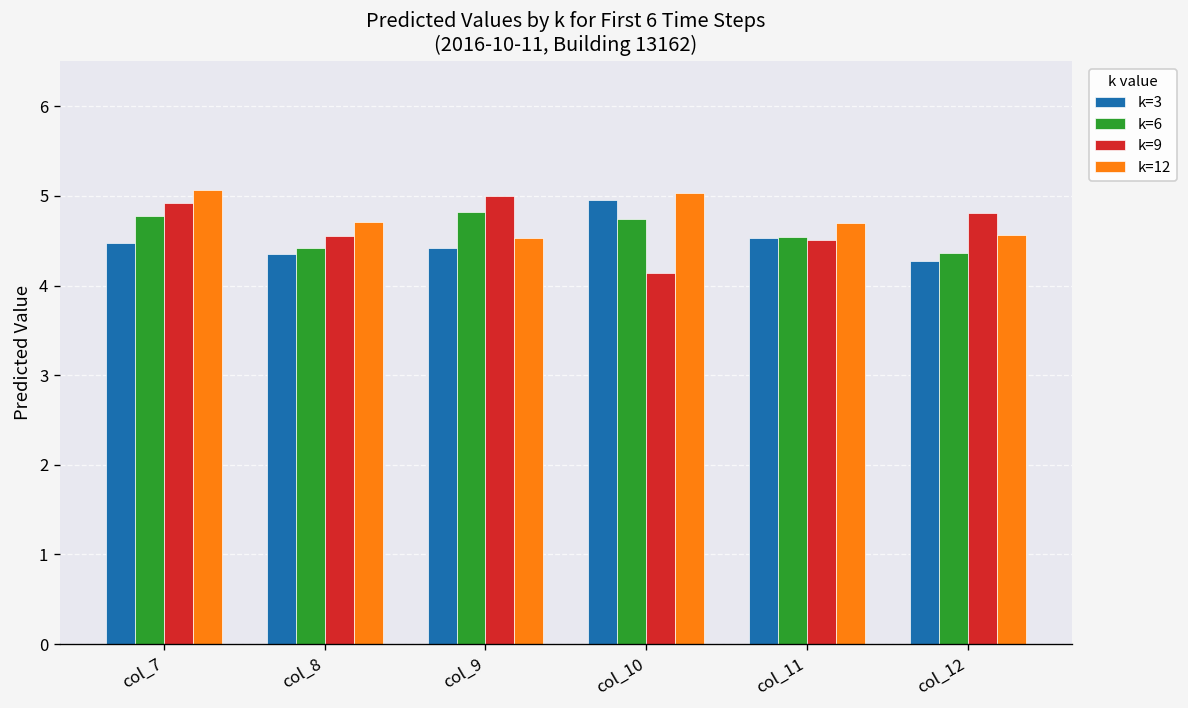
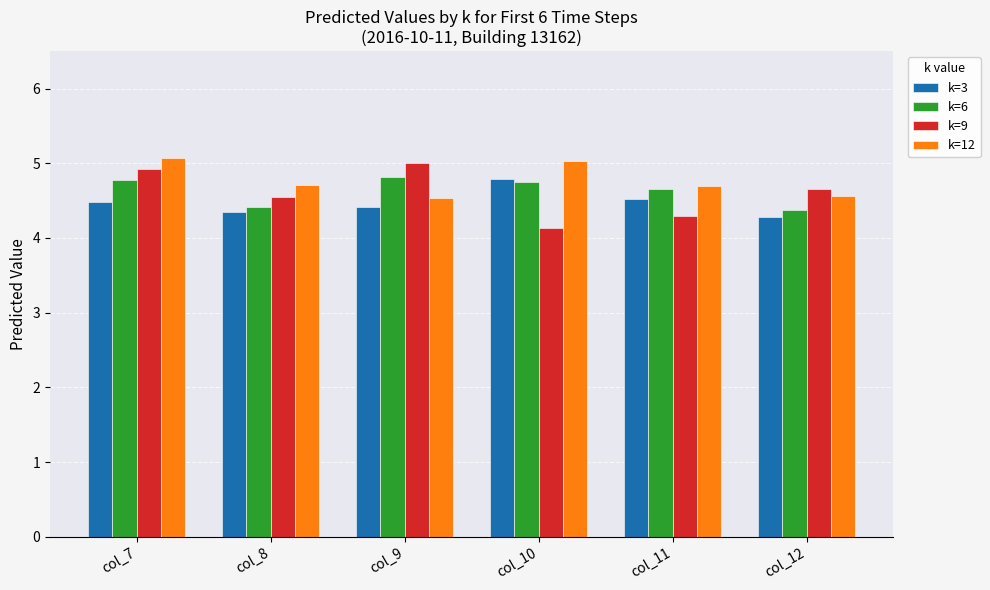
k=3, col_10: 5.0 -> 4.8
k=6, col_11: 4.5 -> 4.7
k=9, col_11: 4.5 -> 4.3
k=9, col_12: 4.8 -> 4.7
